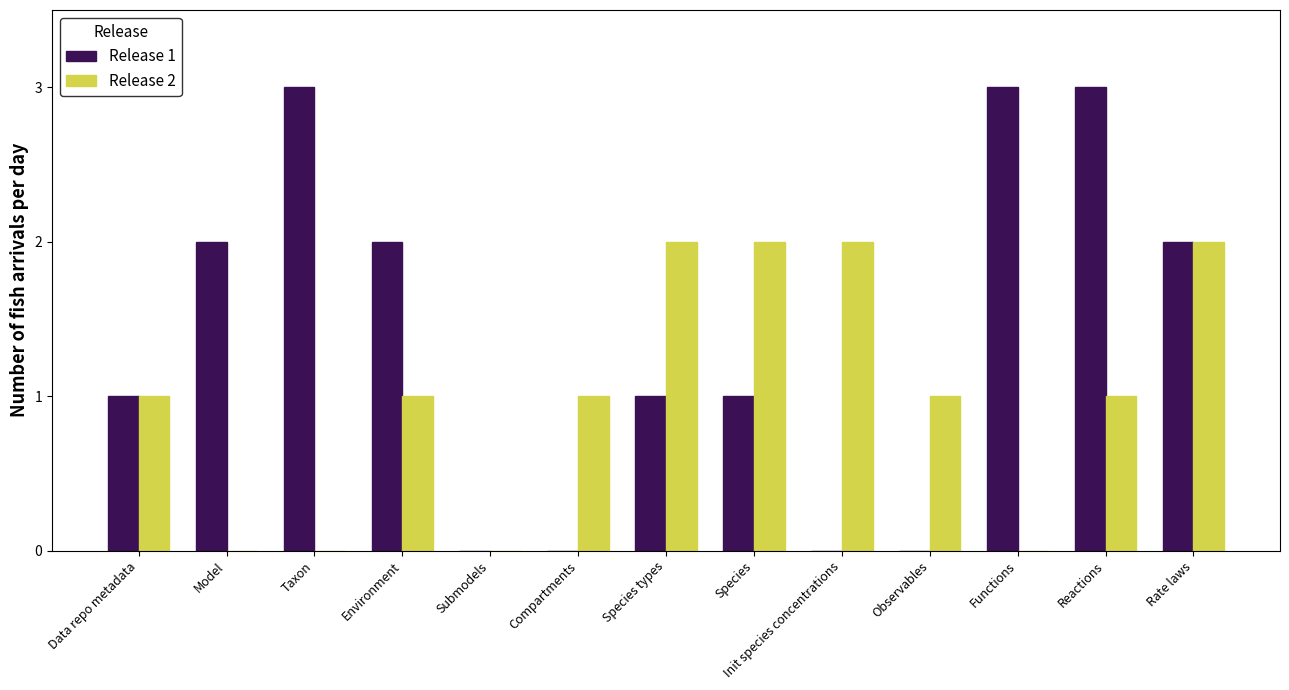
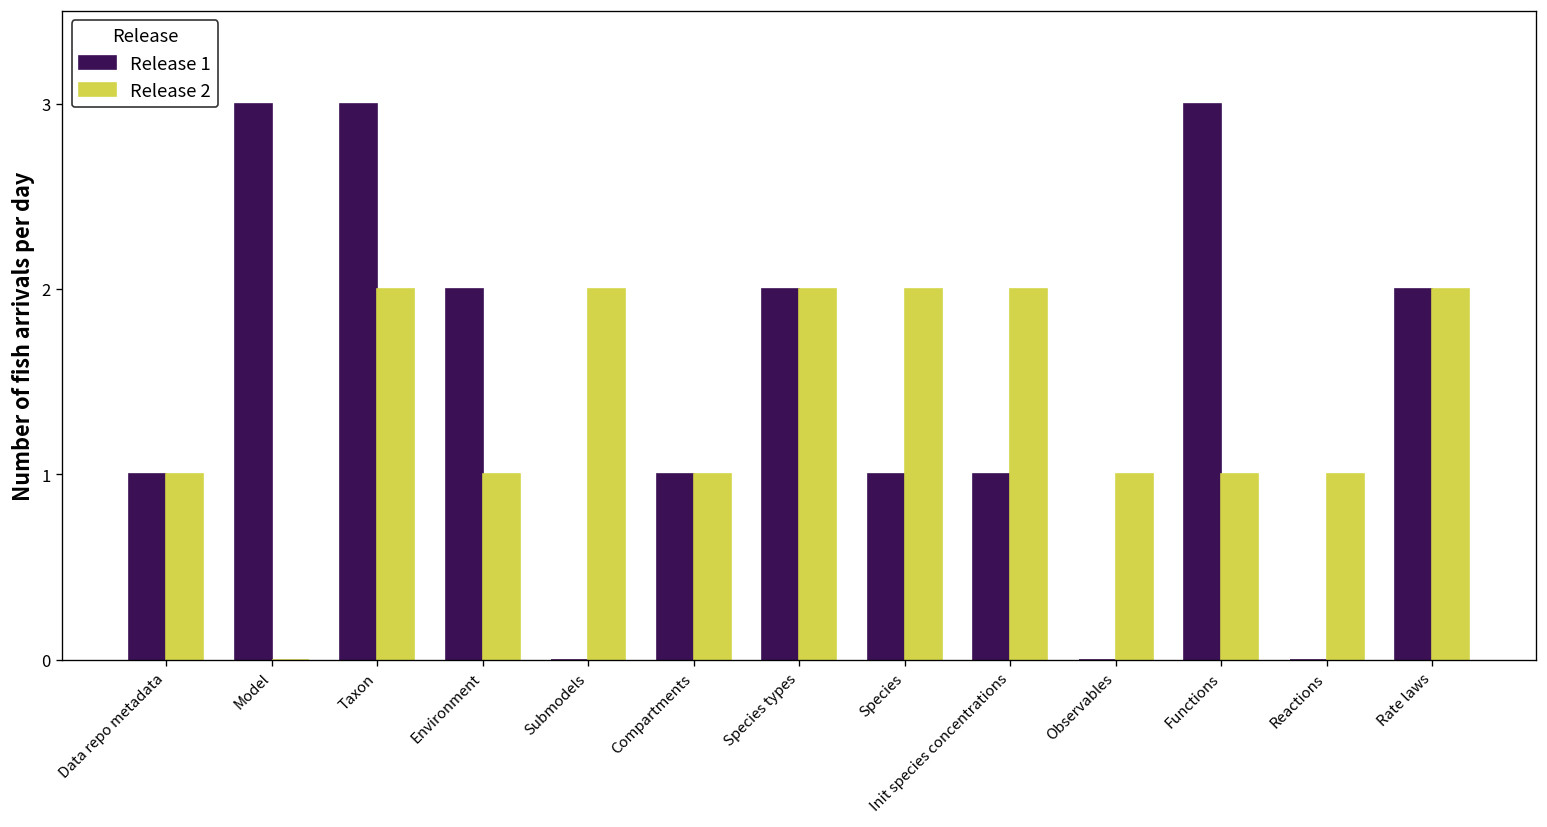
Release 1, Model: 2 -> 3
Release 2, Taxon: 0 -> 2
Release 2, Submodels: 0 -> 2
Release 1, Compartments: 0 -> 1
Release 1, Species types: 1 -> 2
Release 1, Init species concentrations: 0 -> 1
Release 2, Functions: 0 -> 1
Release 1, Reactions: 3 -> 0
